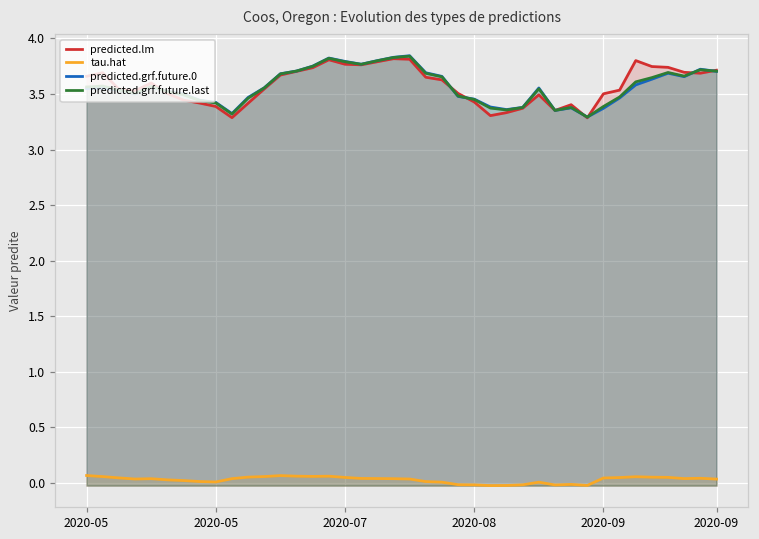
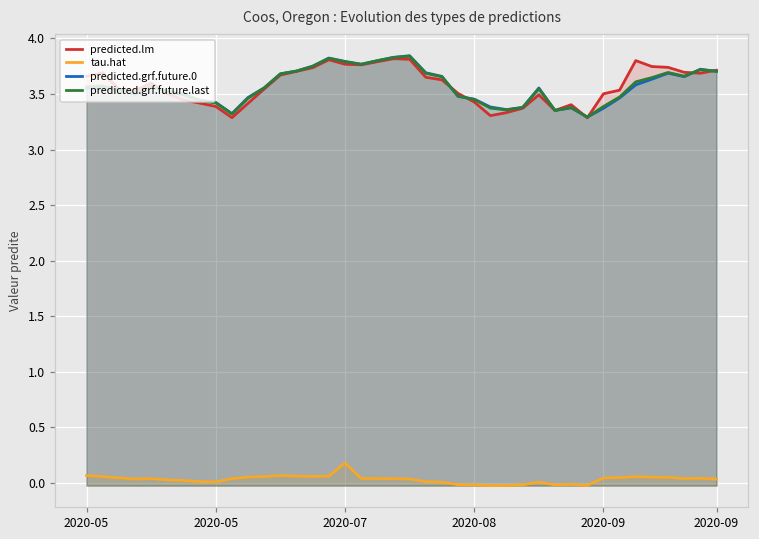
tau.hat, 2020-07: 0.05 -> 0.18
